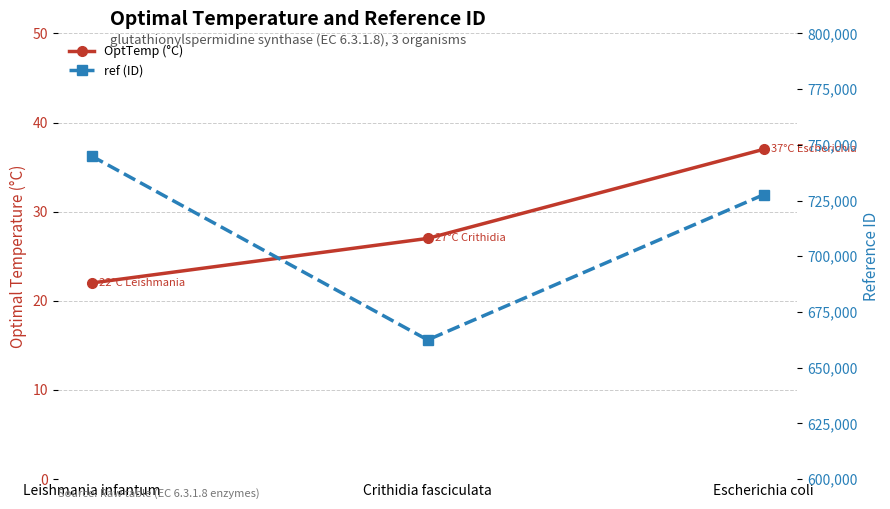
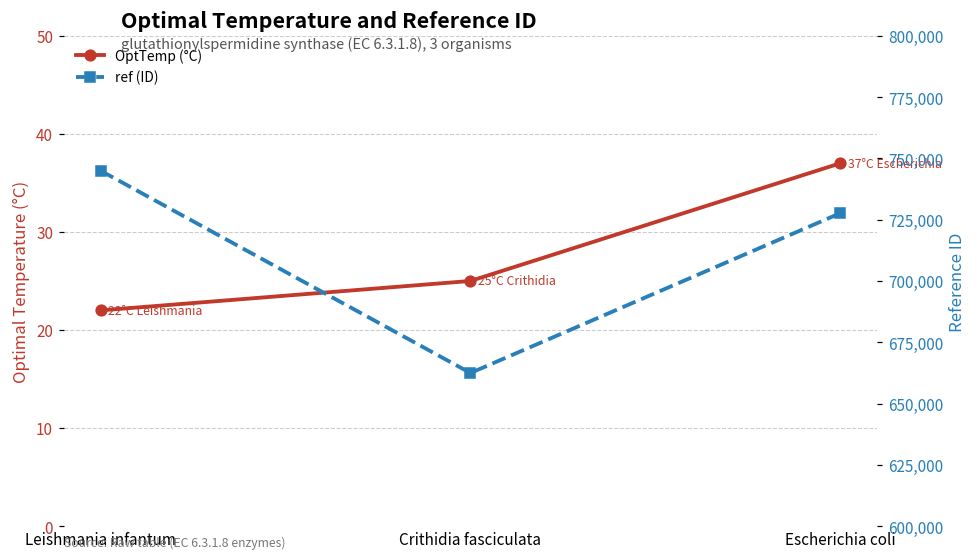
OptTemp (°C), Crithidia fasciculata: 27°C -> 25°C
